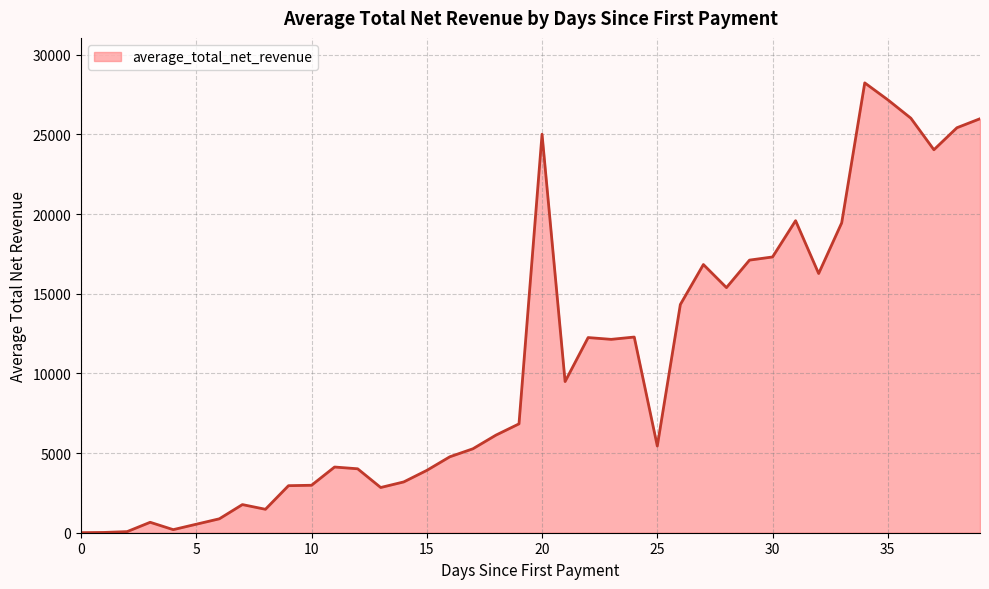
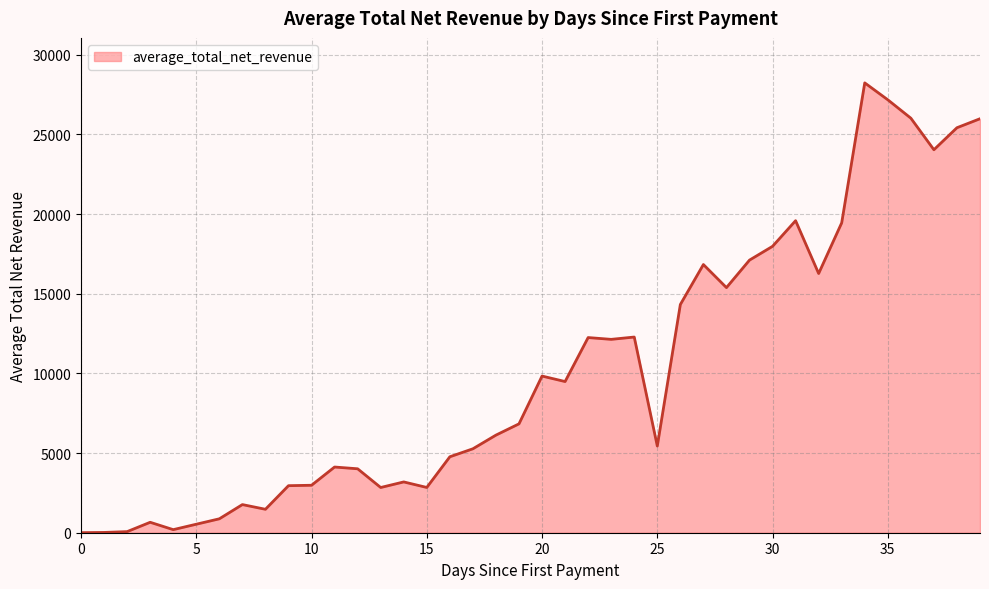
15: 3900 -> 2800
20: 25000 -> 9800
30: 17300 -> 18000
